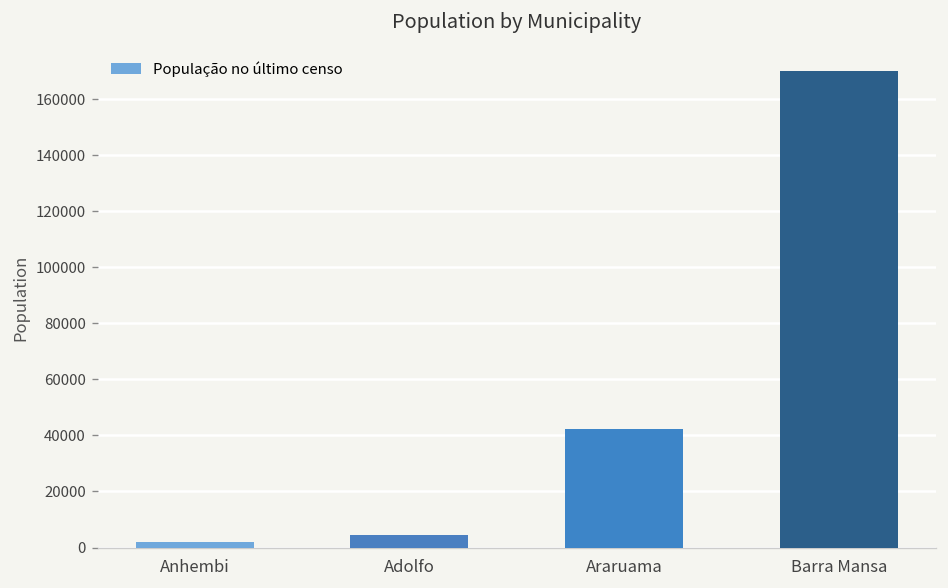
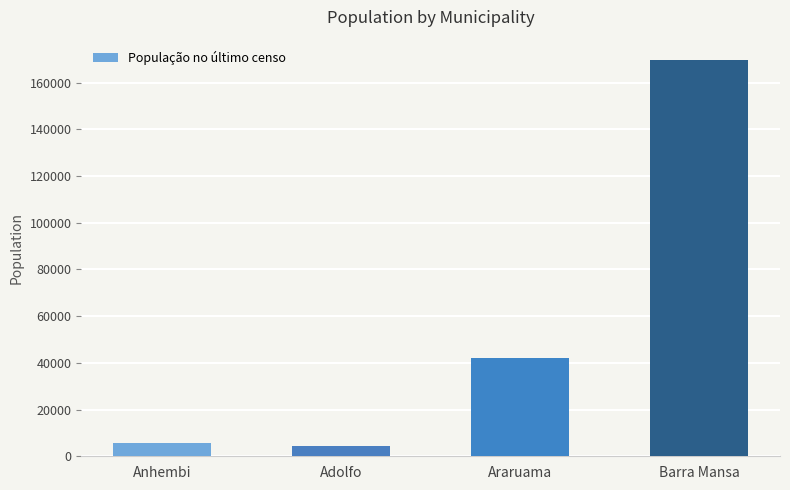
Anhembi: 2000 -> 6000
